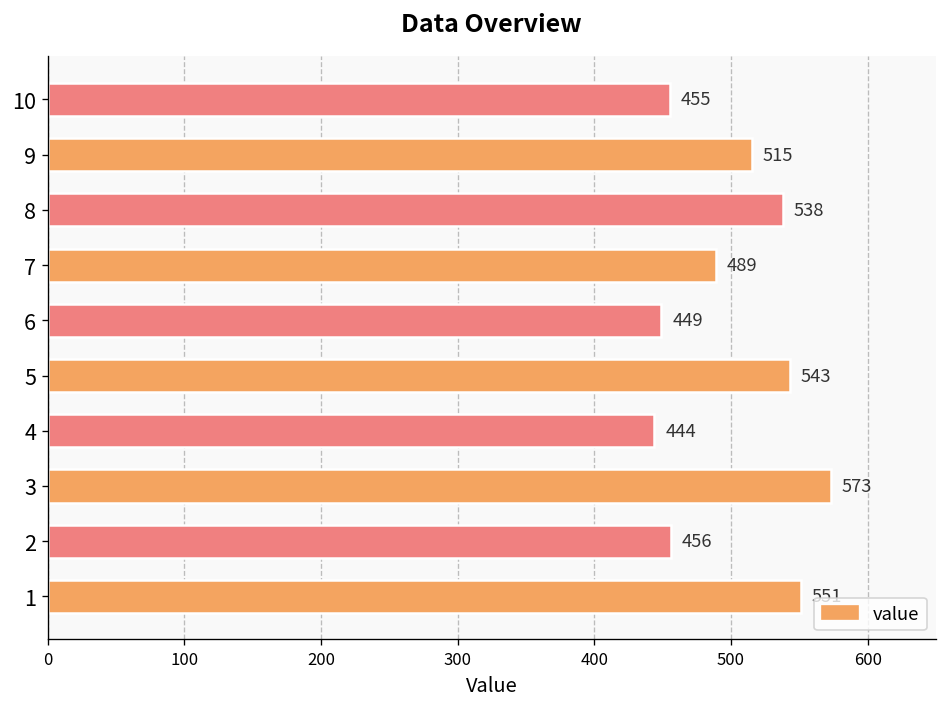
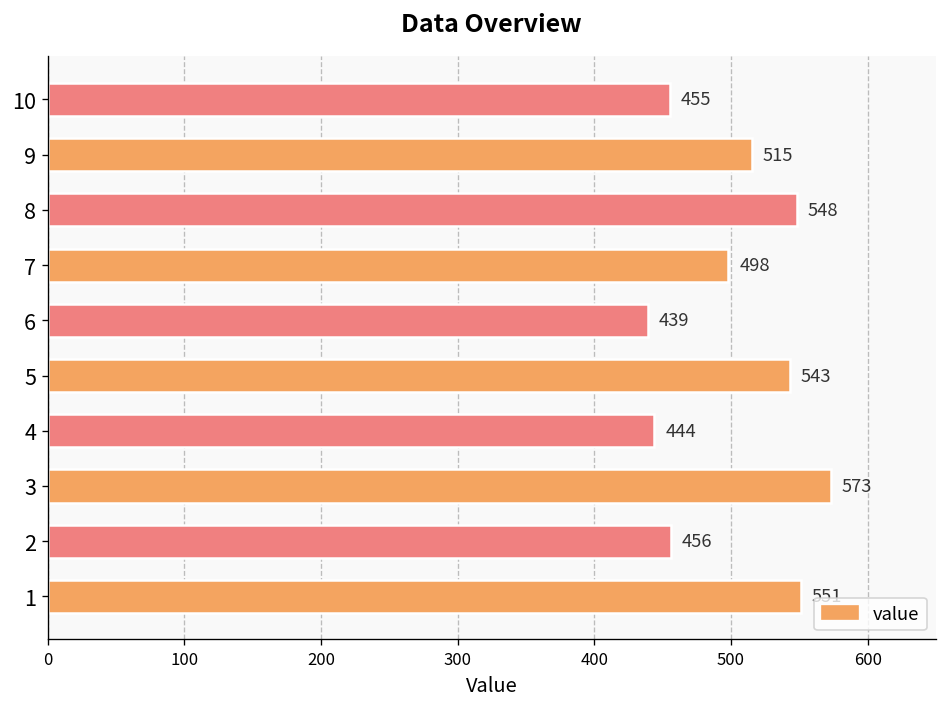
8: 538 -> 548
7: 489 -> 498
6: 449 -> 439
